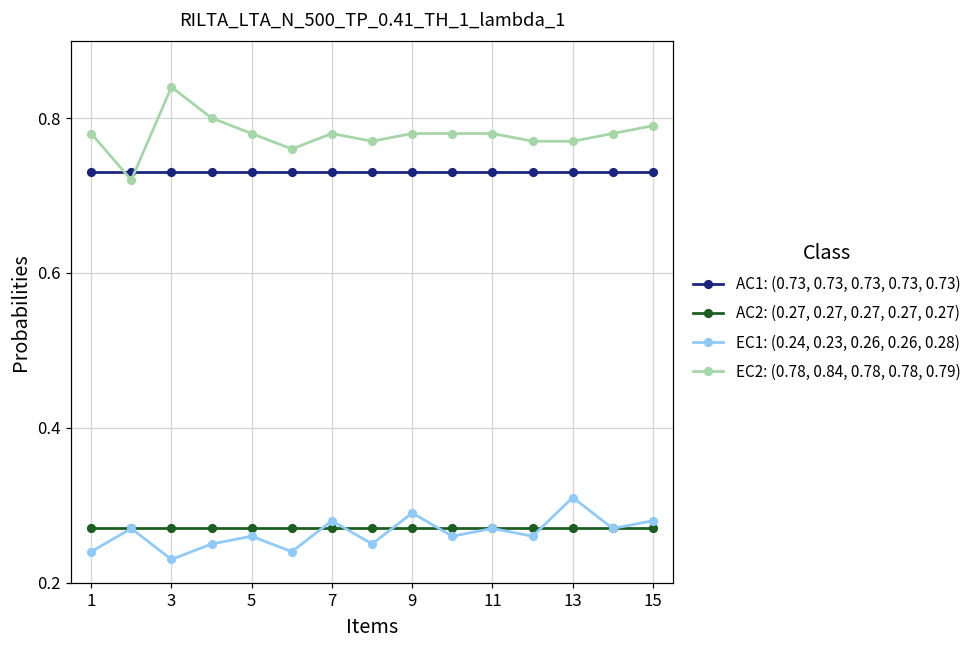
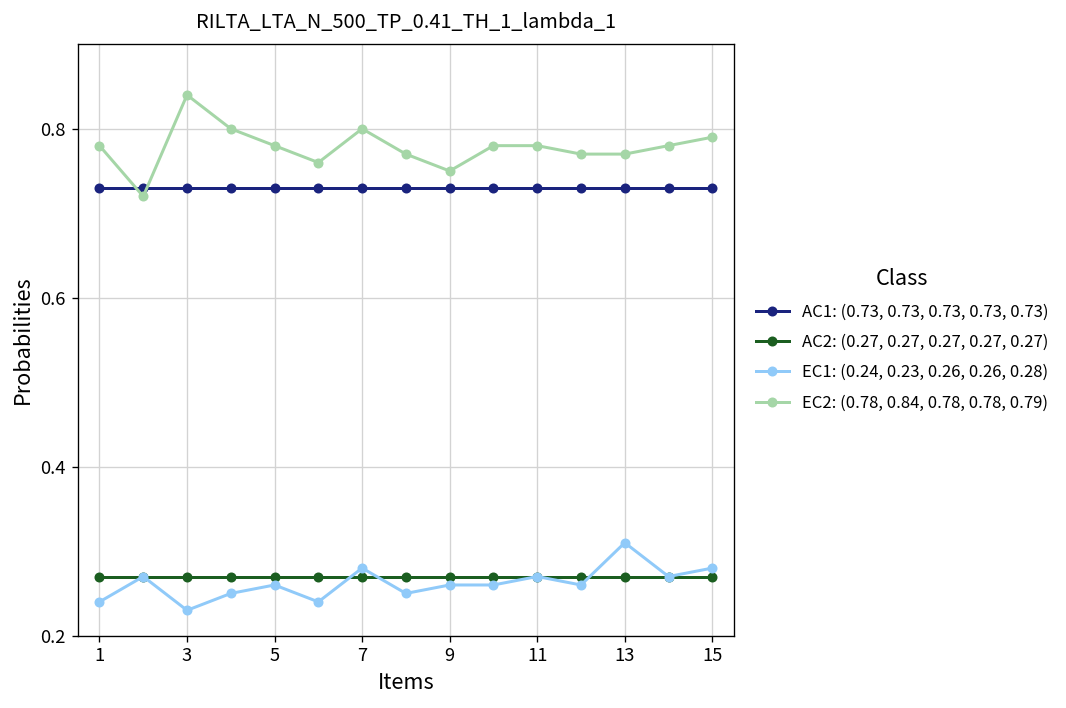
EC2: (0.78, 0.84, 0.78, 0.78, 0.79), 7: 0.78 -> 0.80
EC1: (0.24, 0.23, 0.26, 0.26, 0.28), 9: 0.29 -> 0.26
EC2: (0.78, 0.84, 0.78, 0.78, 0.79), 9: 0.78 -> 0.75
